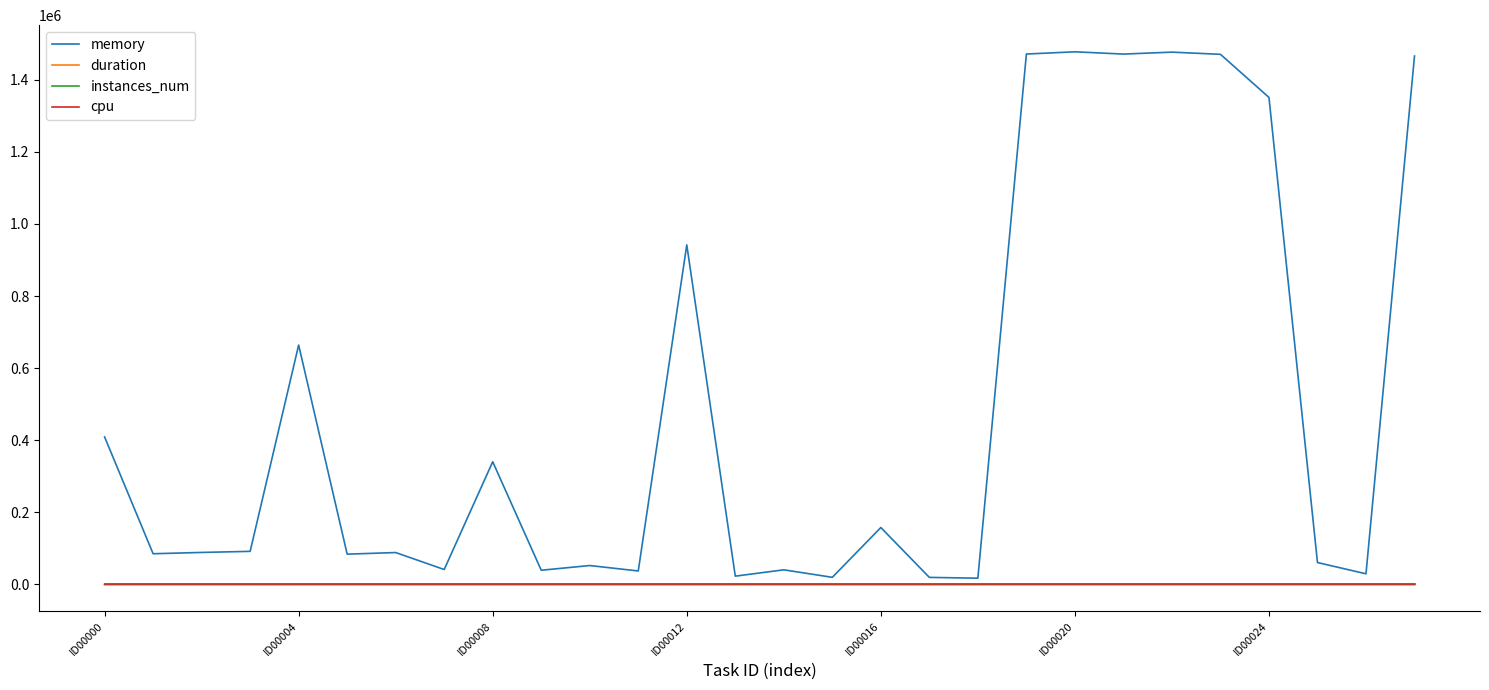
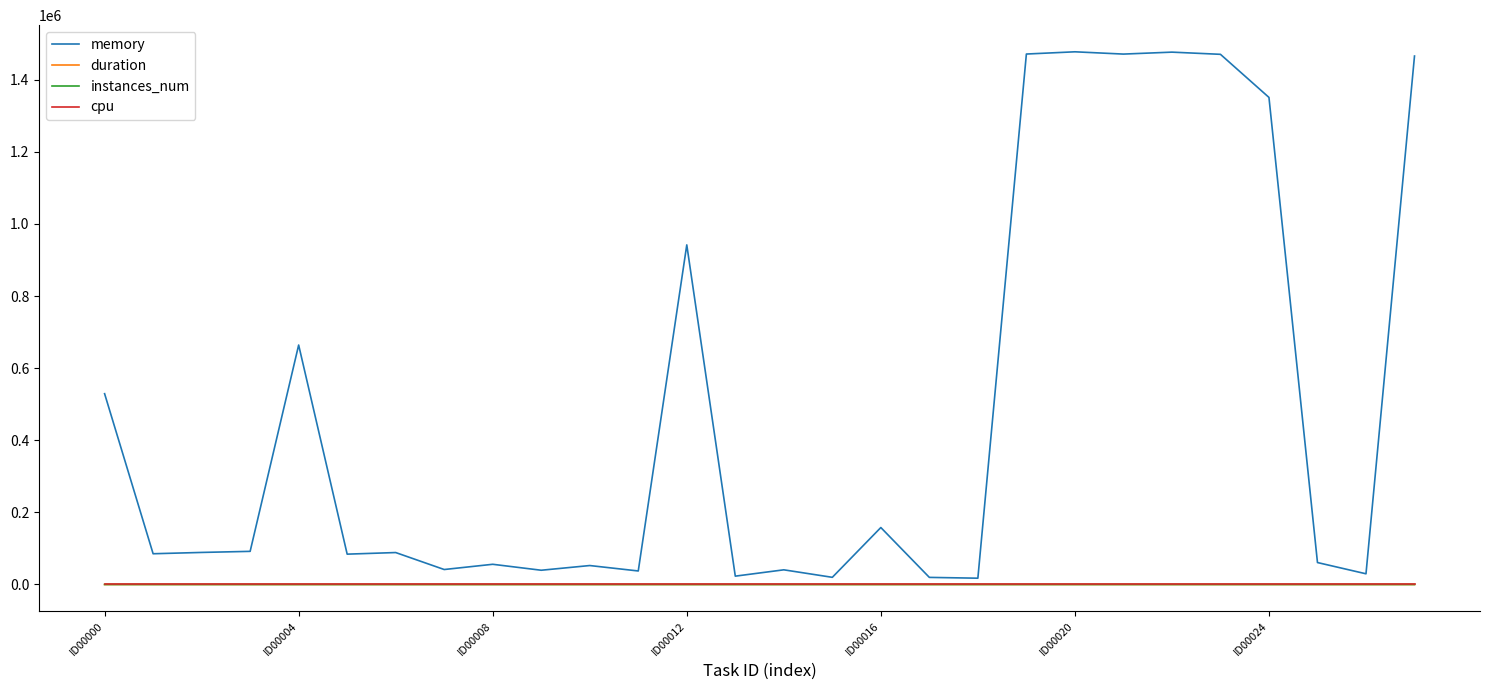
memory, ID00000: 410000 -> 530000
memory, ID00008: 340000 -> 60000
